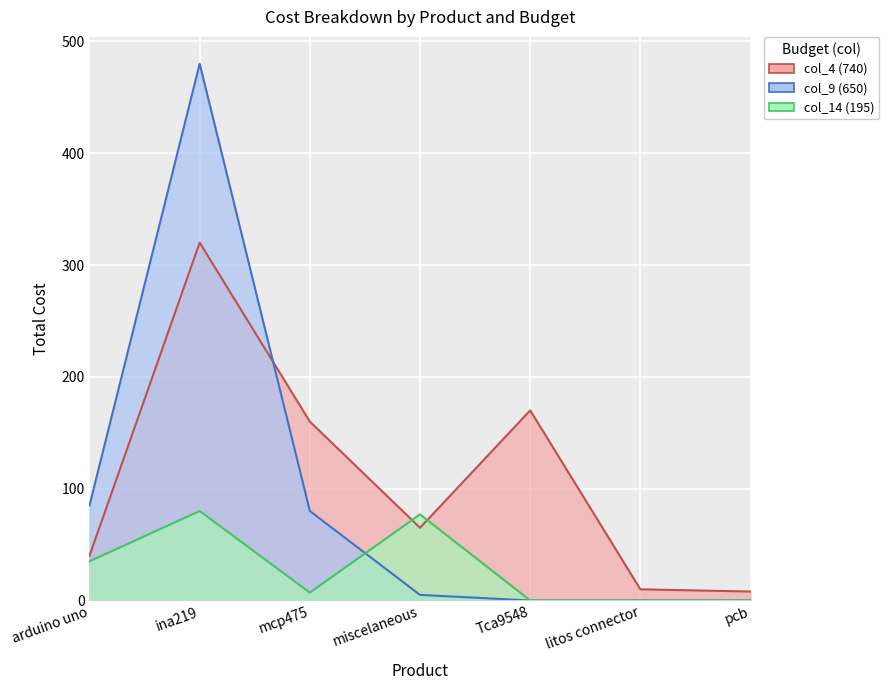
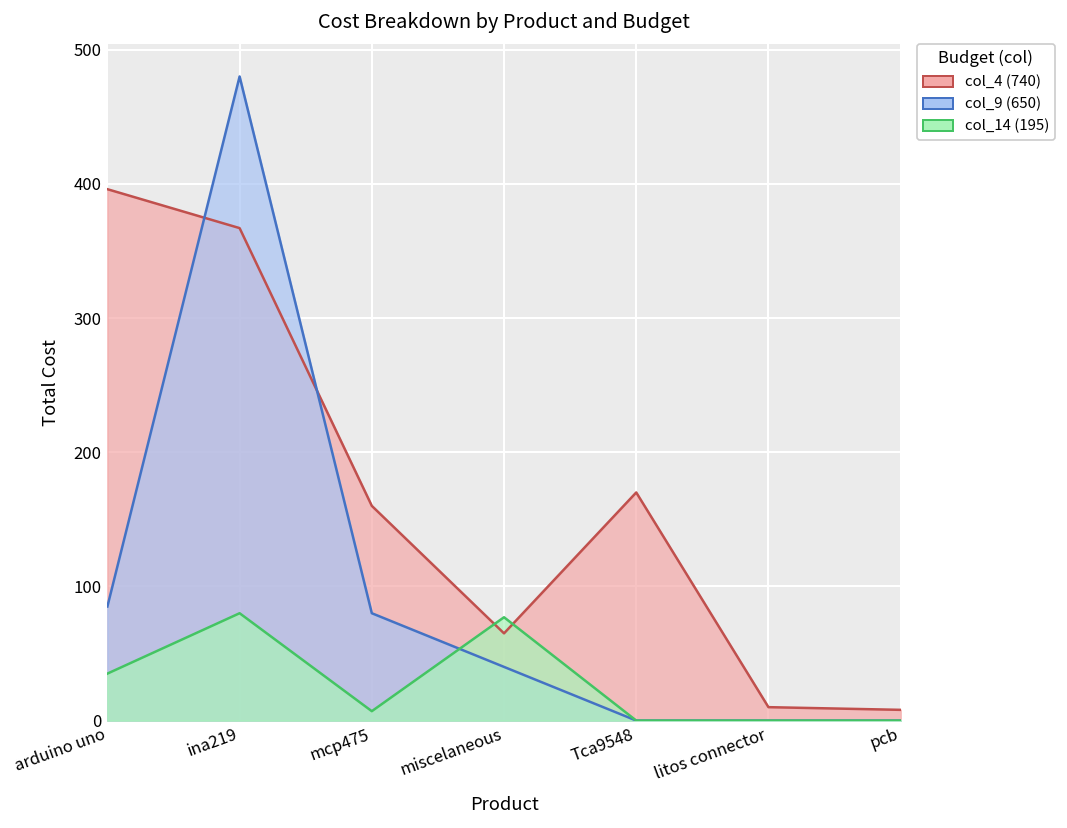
col_4 (740), arduino uno: 40 -> 396
col_4 (740), ina219: 320 -> 367
col_9 (650), miscelaneous: 5 -> 40
